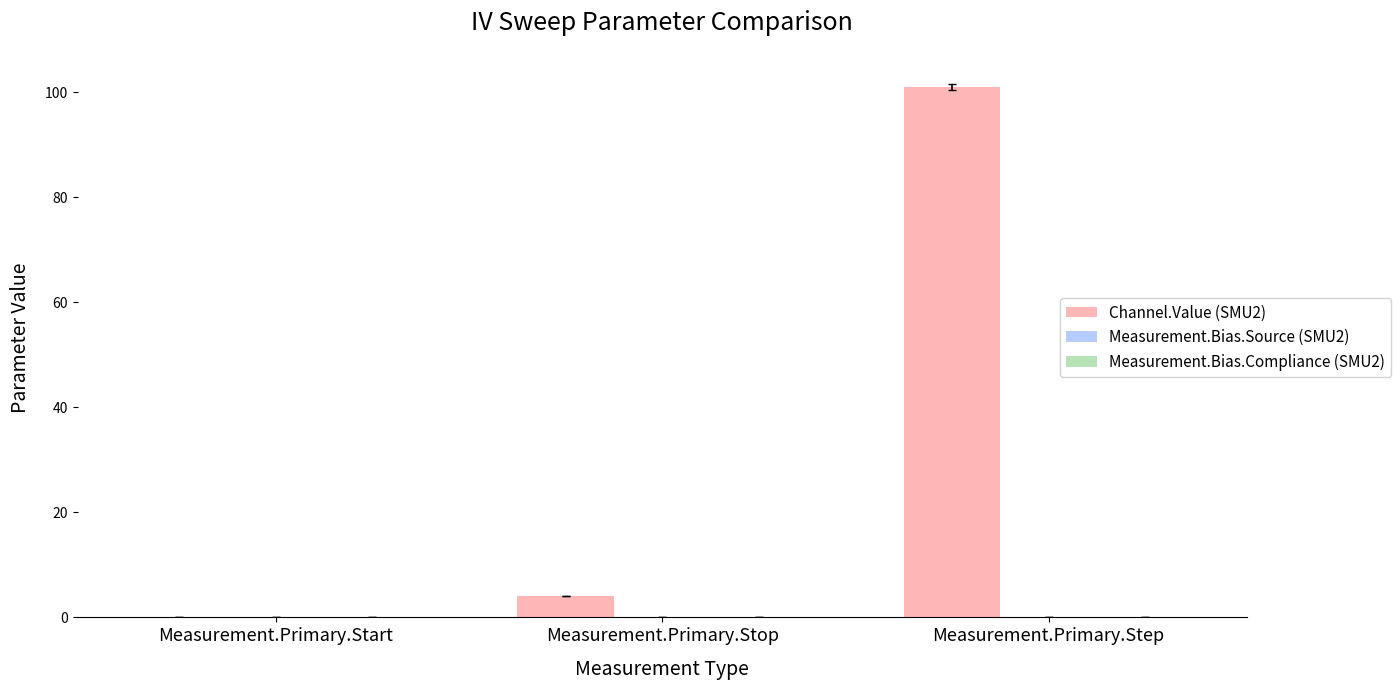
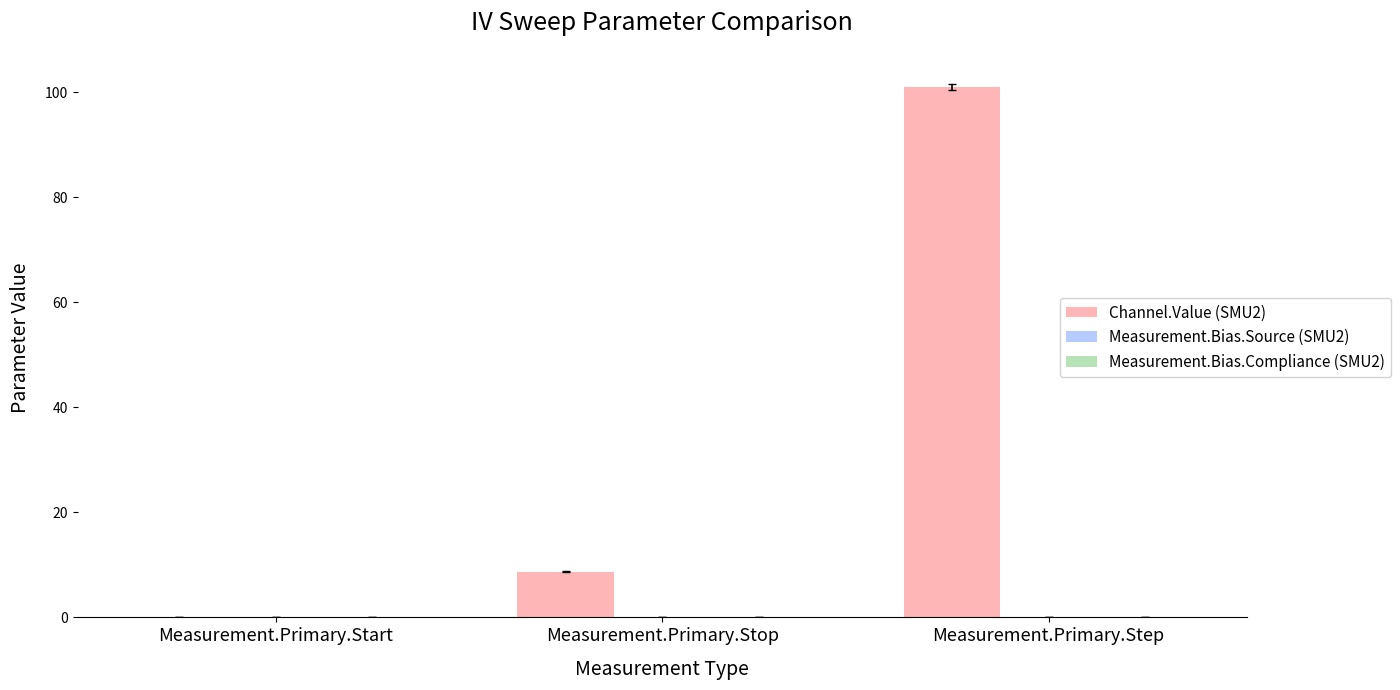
Channel.Value (SMU2), Measurement.Primary.Stop: 4 -> 9
